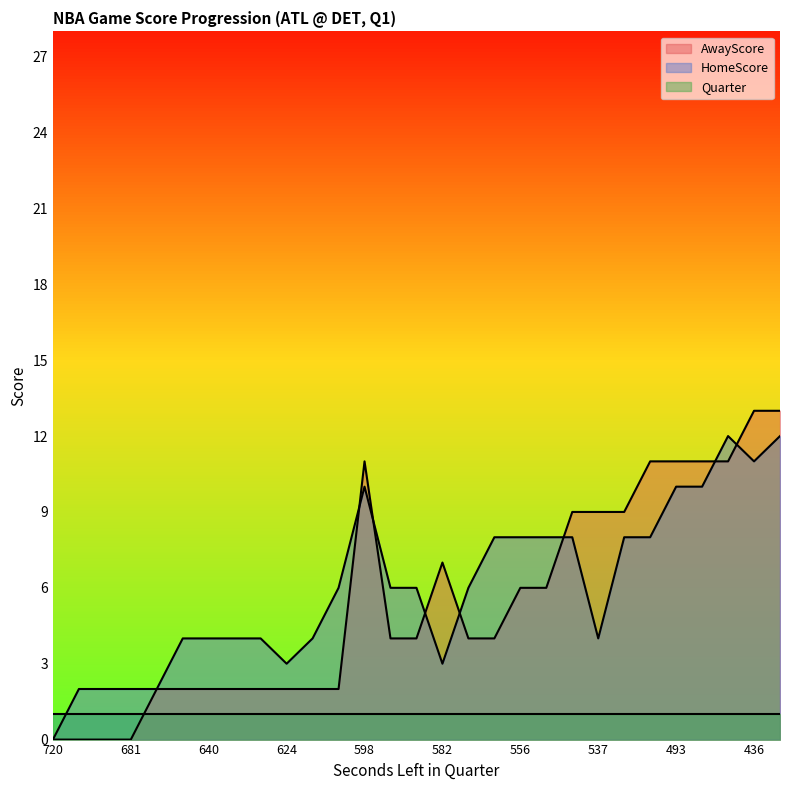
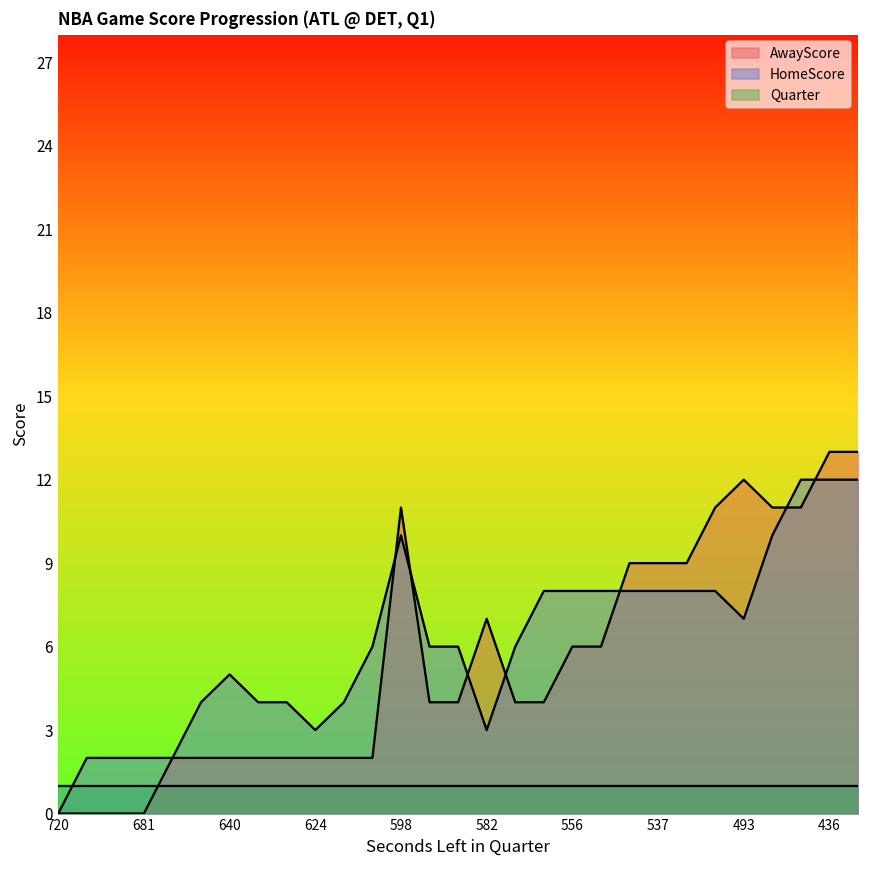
HomeScore, 640: 4 -> 5
HomeScore, 537: 4 -> 8
AwayScore, 493: 11 -> 12
HomeScore, 493: 10 -> 7
HomeScore, 436: 11 -> 12
